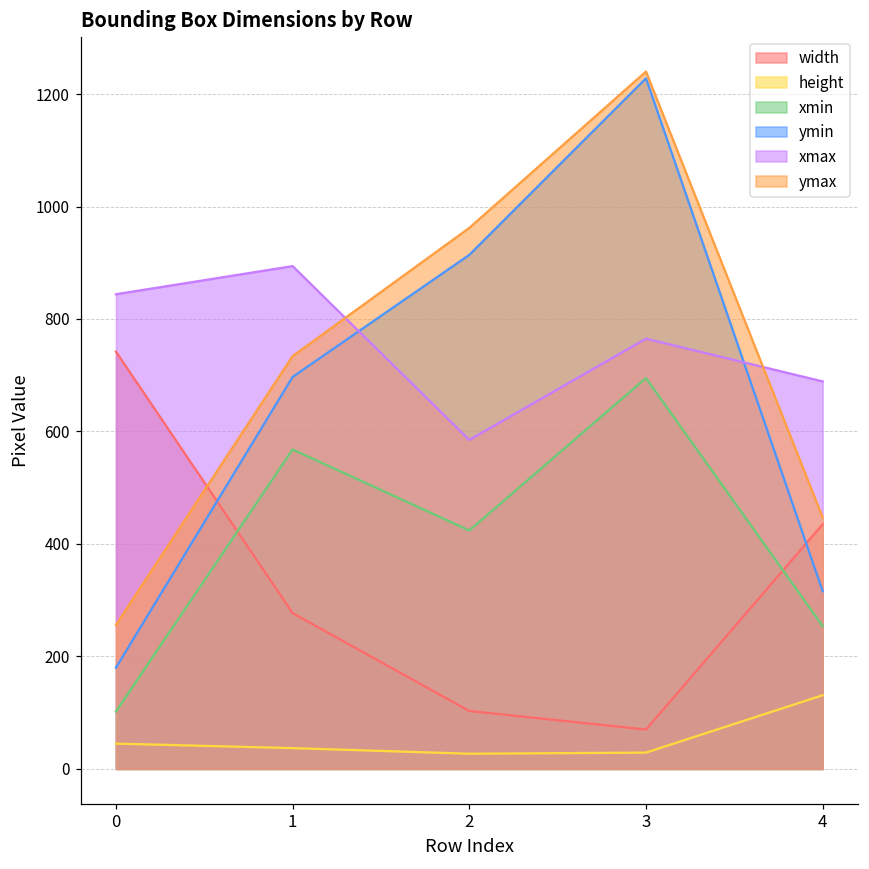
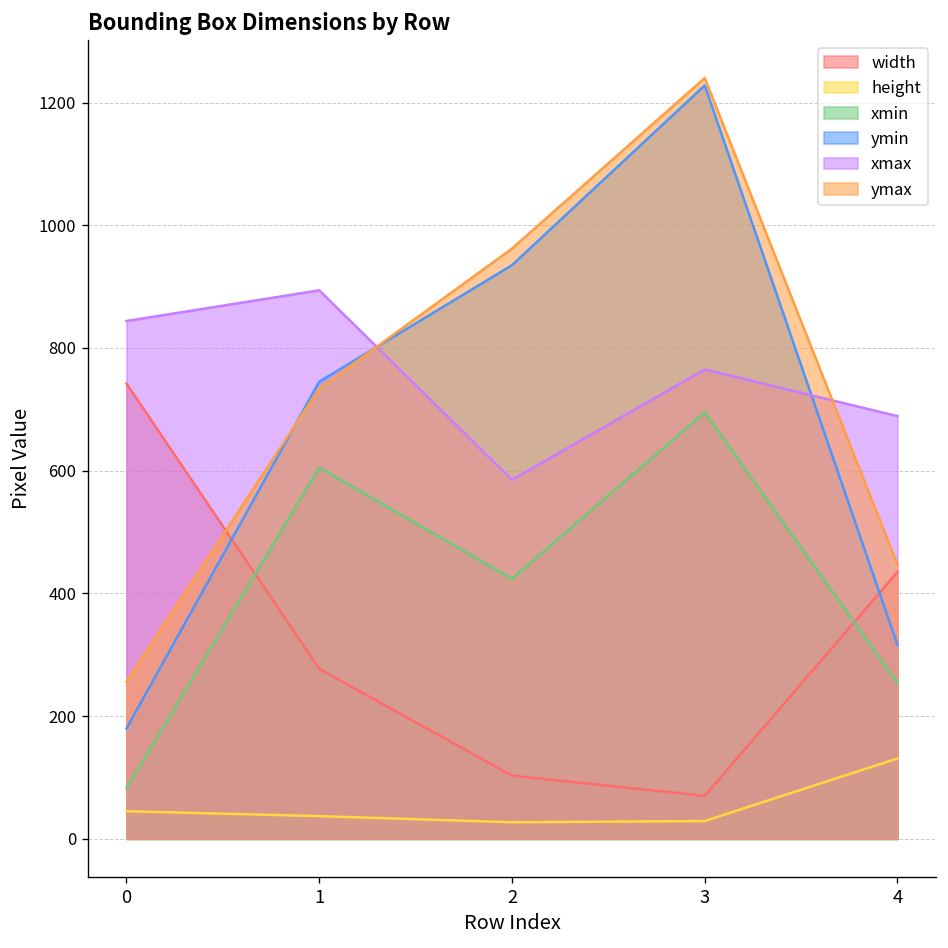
xmin, 0: 100 -> 80
xmin, 1: 570 -> 610
ymin, 1: 700 -> 750
ymin, 2: 910 -> 940
